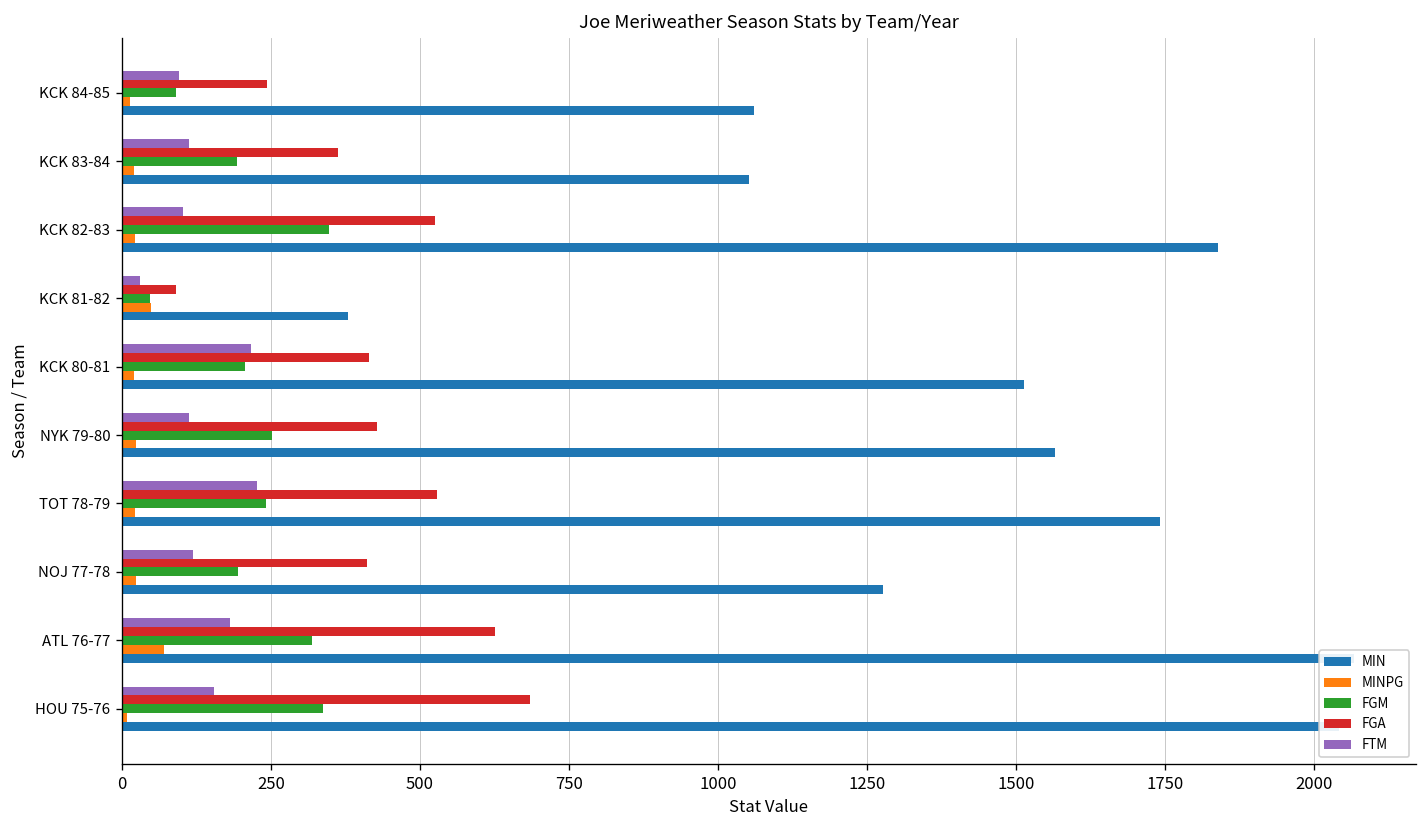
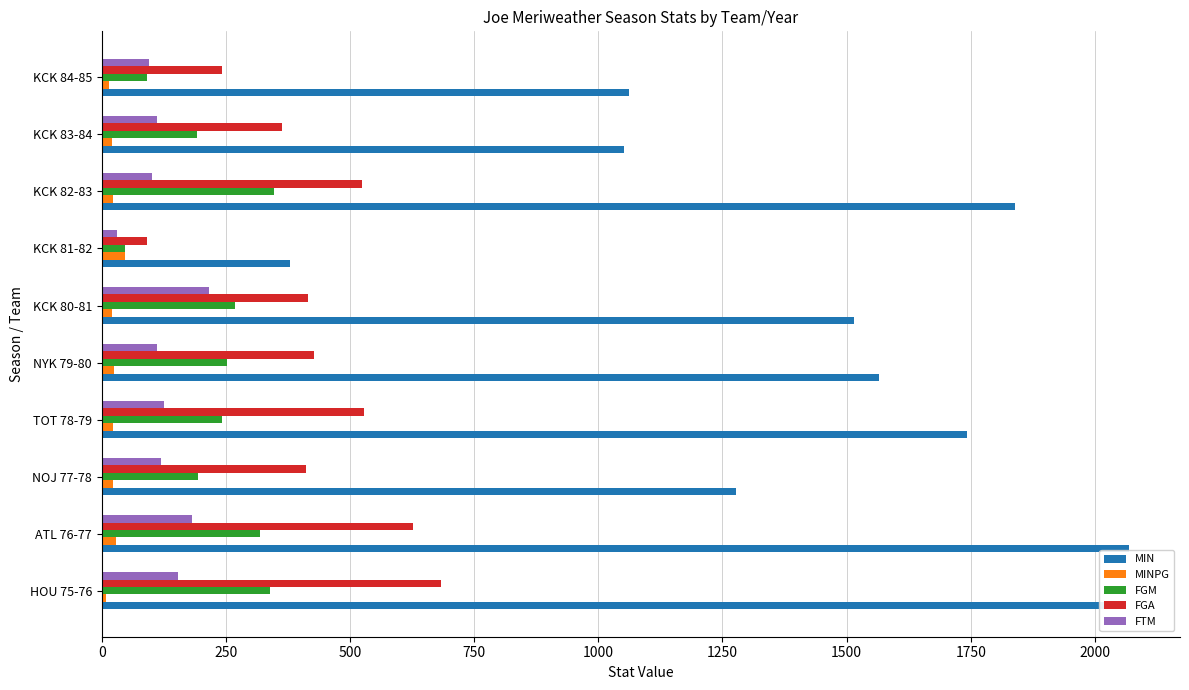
FGM, KCK 80-81: 210 -> 270
FTM, TOT 78-79: 230 -> 130
MINPG, ATL 76-77: 70 -> 30
